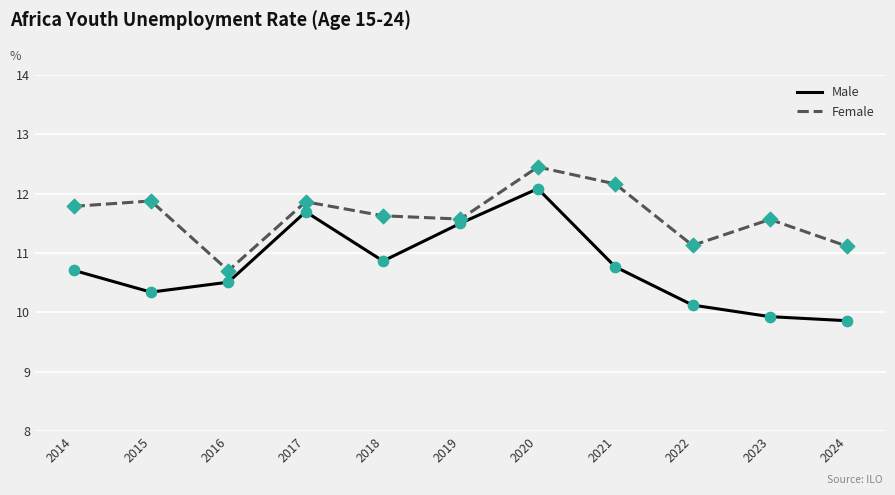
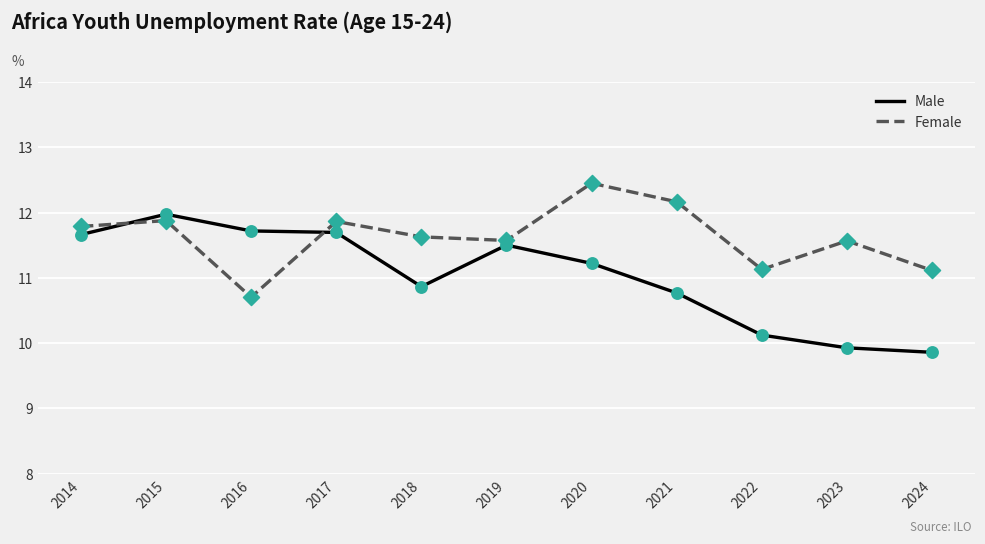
Male, 2014: 10.7 -> 11.7
Male, 2015: 10.3 -> 12.0
Male, 2016: 10.5 -> 11.7
Male, 2020: 12.1 -> 11.2
